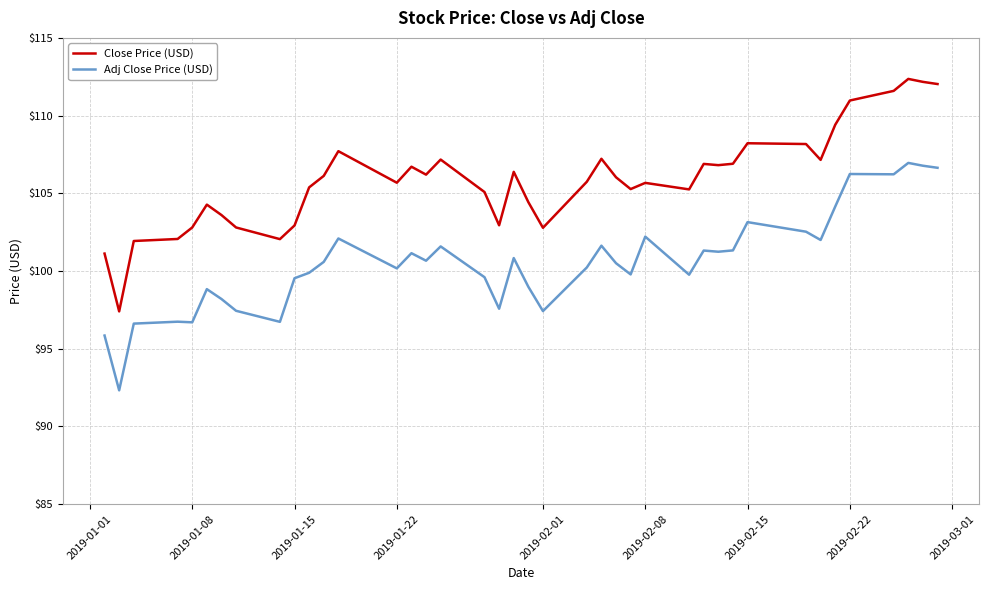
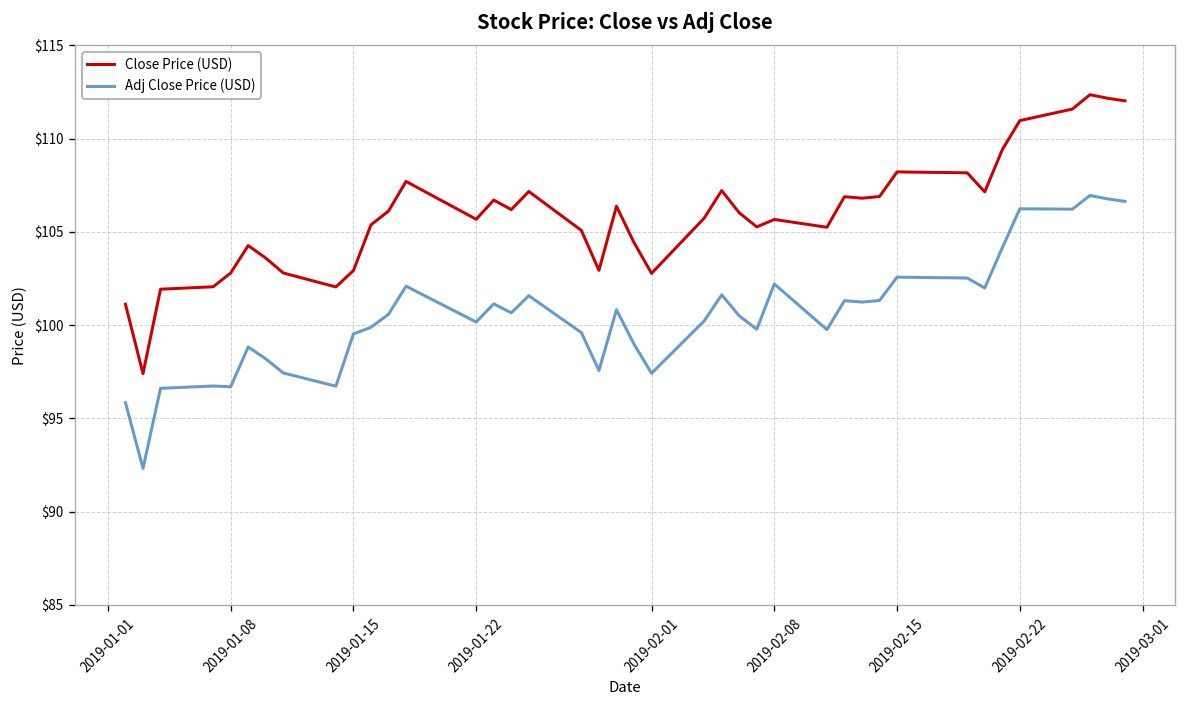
Adj Close Price (USD), 2019-02-15: $103.1 -> $102.6
